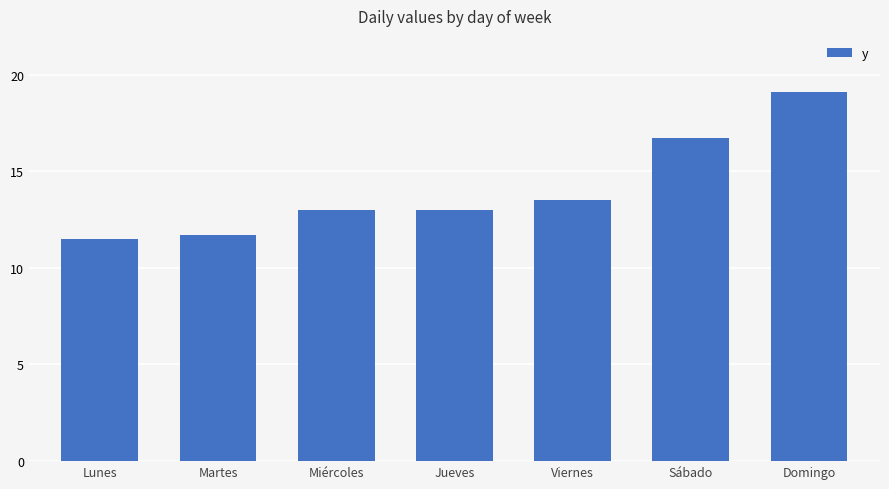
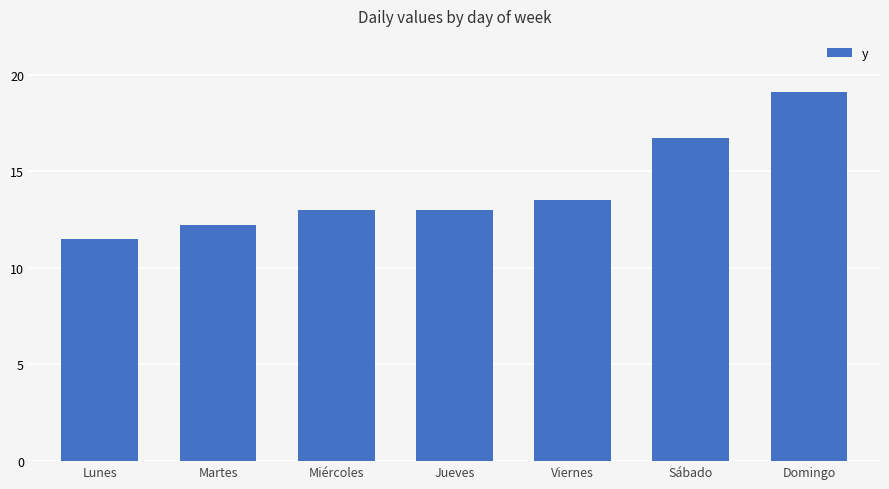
Martes: 11.7 -> 12.2
